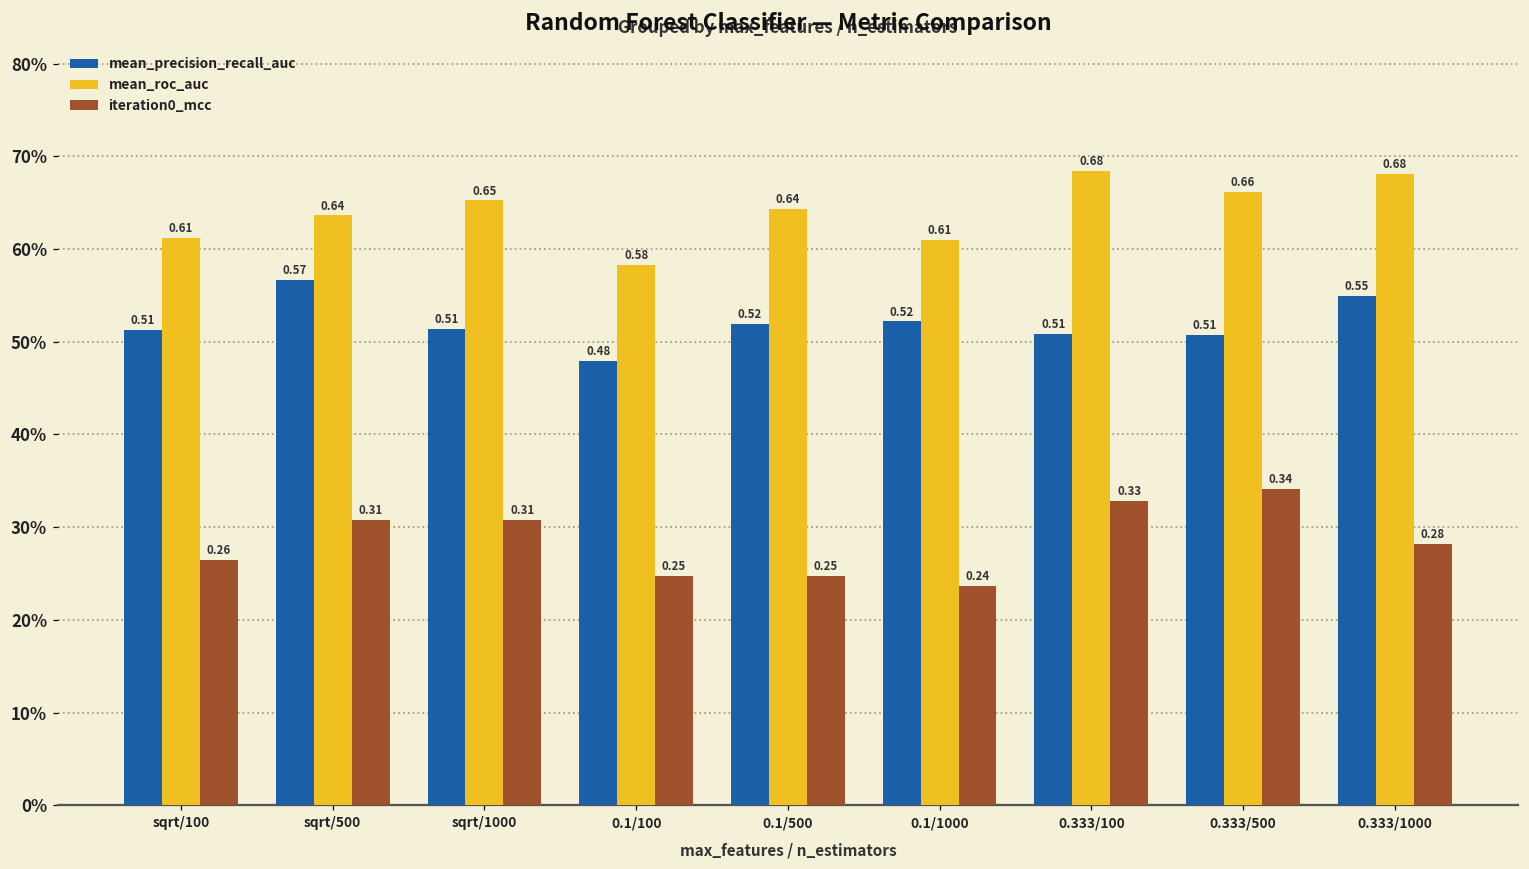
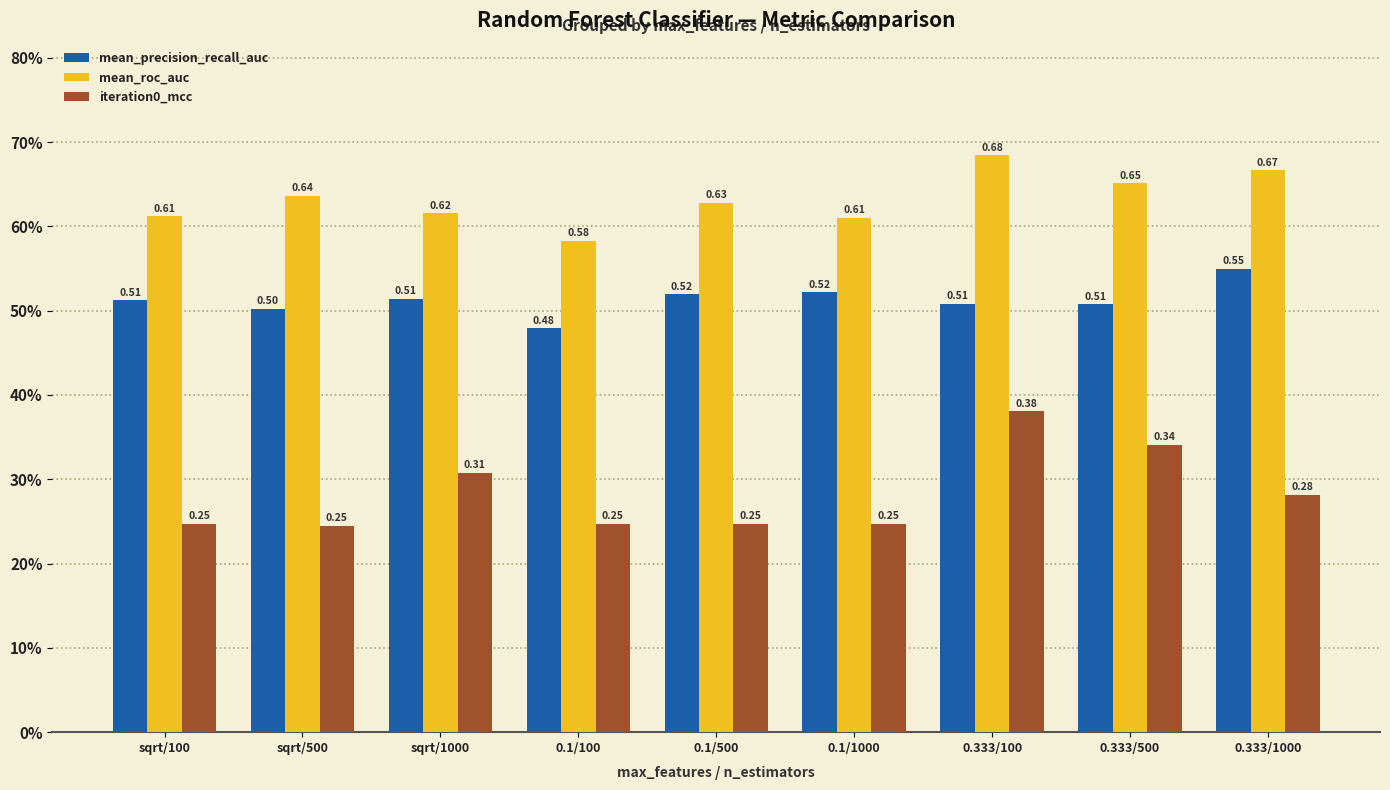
iteration0_mcc, sqrt/100: 0.26 -> 0.25
mean_precision_recall_auc, sqrt/500: 0.57 -> 0.50
iteration0_mcc, sqrt/500: 0.31 -> 0.25
mean_roc_auc, sqrt/1000: 0.65 -> 0.62
mean_roc_auc, 0.1/500: 0.64 -> 0.63
iteration0_mcc, 0.1/1000: 0.24 -> 0.25
iteration0_mcc, 0.333/100: 0.33 -> 0.38
mean_roc_auc, 0.333/500: 0.66 -> 0.65
mean_roc_auc, 0.333/1000: 0.68 -> 0.67
